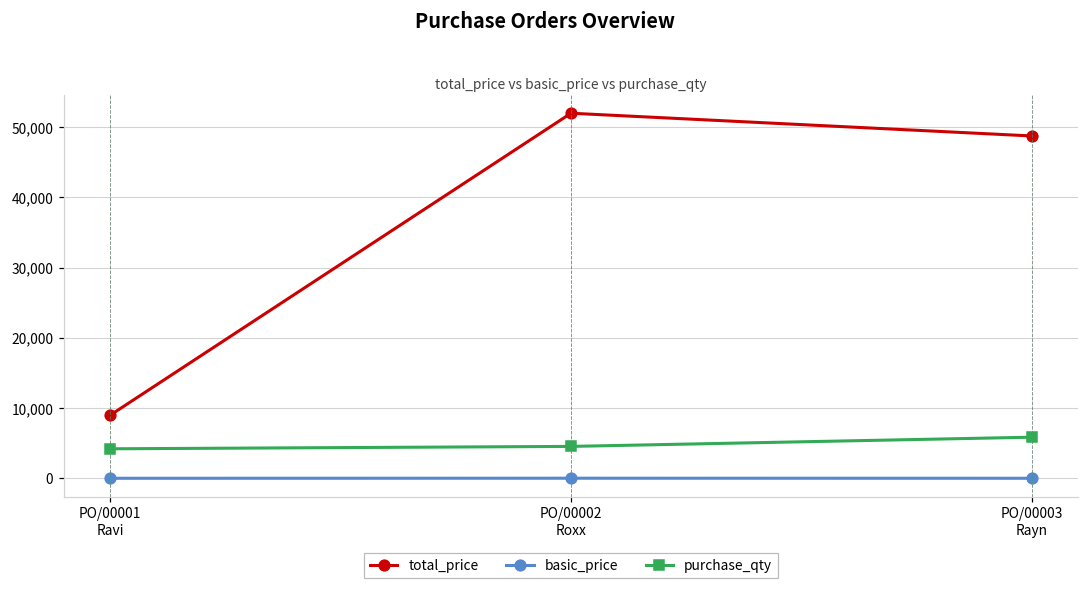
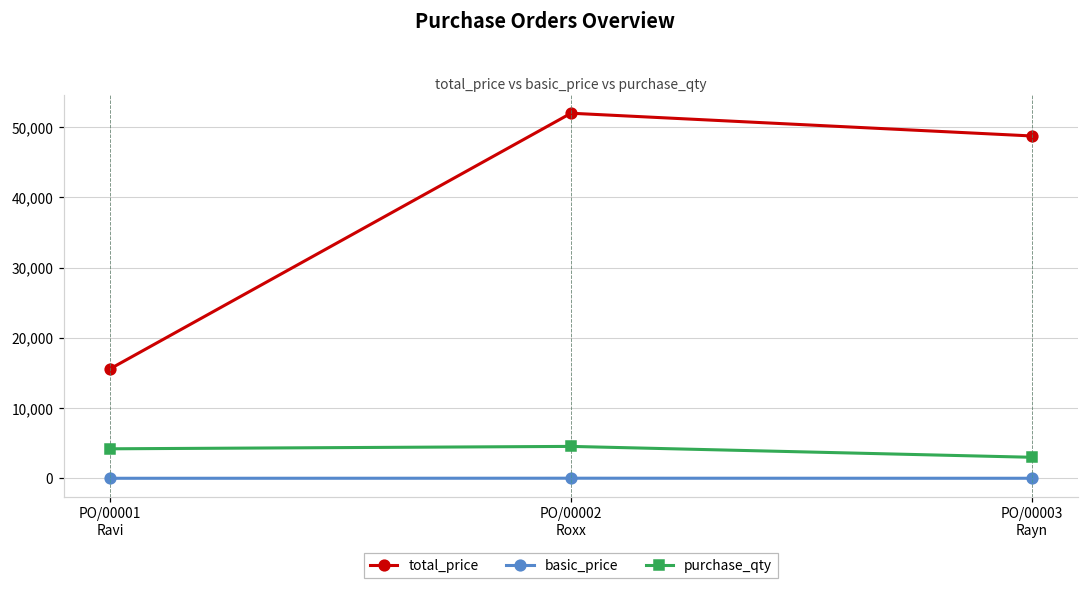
total_price, PO/00001 Ravi: 9,000 -> 16,000
purchase_qty, PO/00003 Rayn: 6,000 -> 3,000
